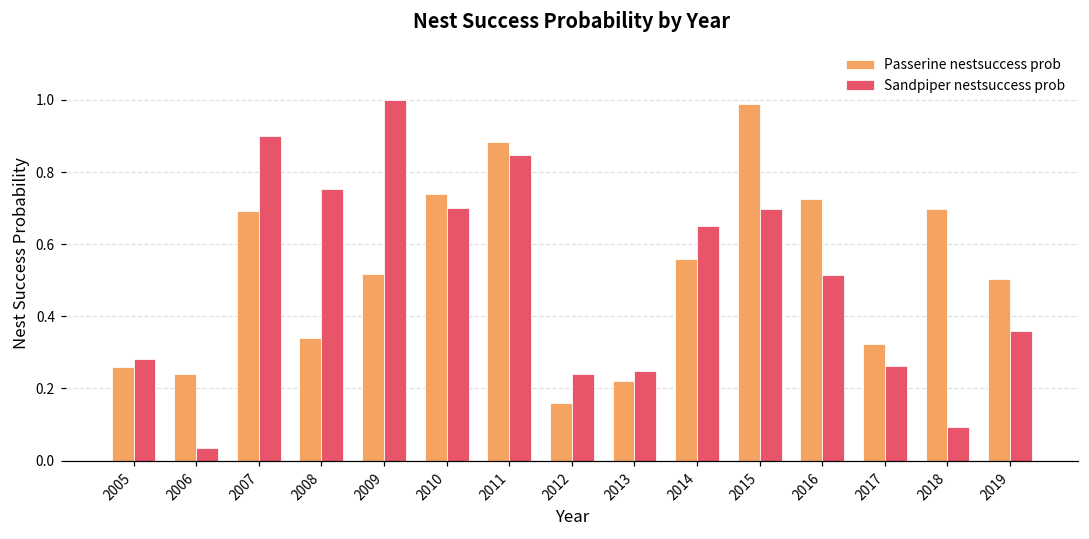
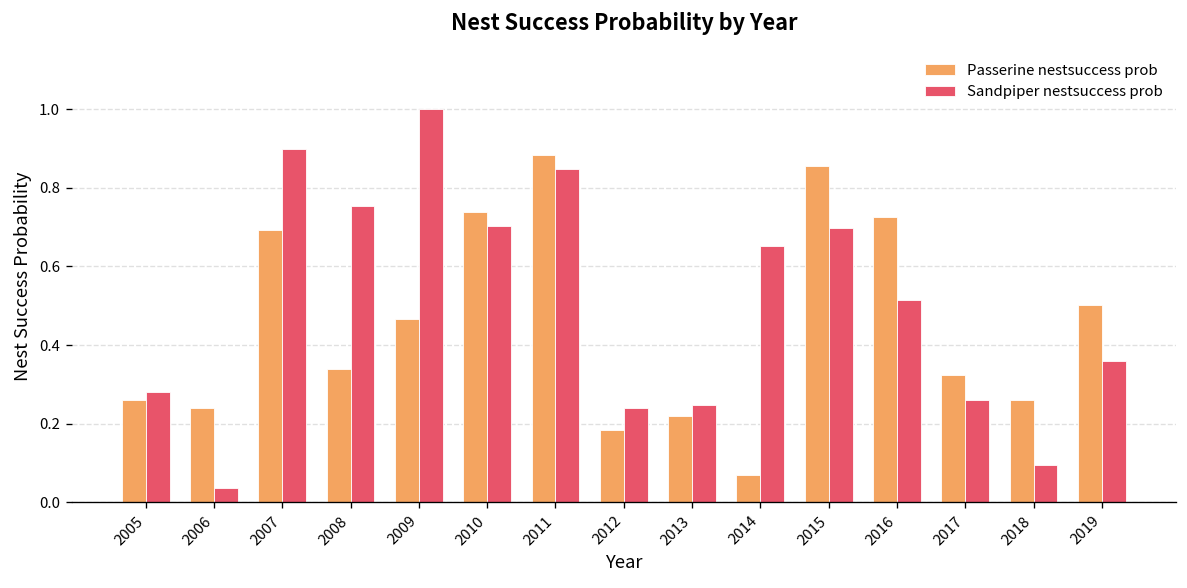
Passerine nestsuccess prob, 2009: 0.52 -> 0.47
Passerine nestsuccess prob, 2012: 0.16 -> 0.19
Passerine nestsuccess prob, 2014: 0.56 -> 0.07
Passerine nestsuccess prob, 2015: 0.99 -> 0.86
Passerine nestsuccess prob, 2018: 0.70 -> 0.26
